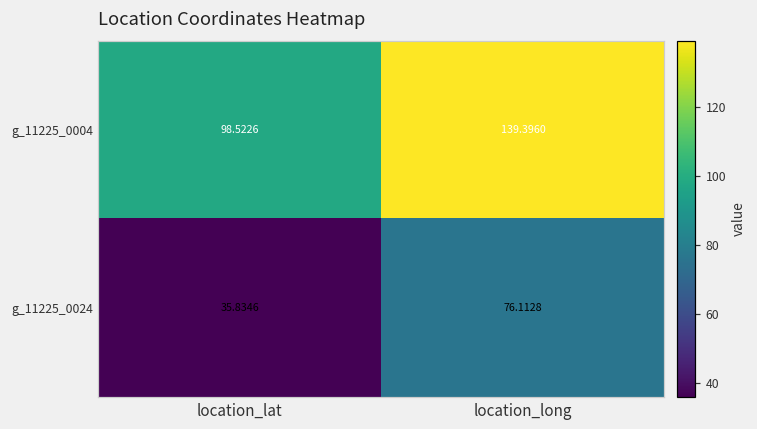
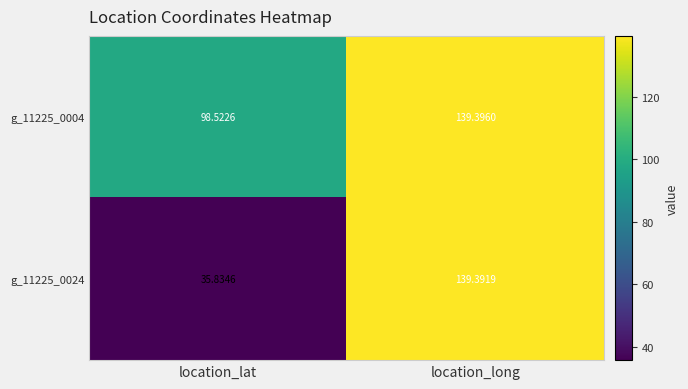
g_11225_0024, location_long: 76.1128 -> 139.3919
